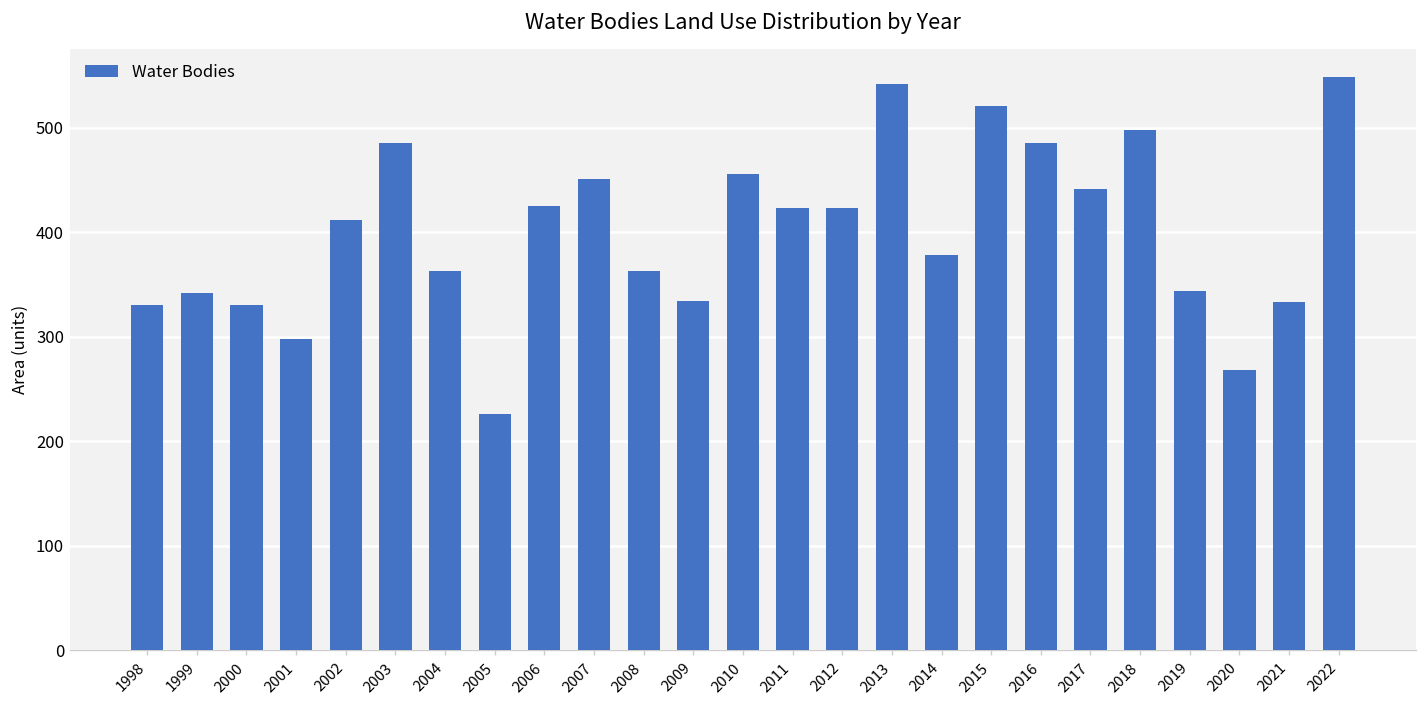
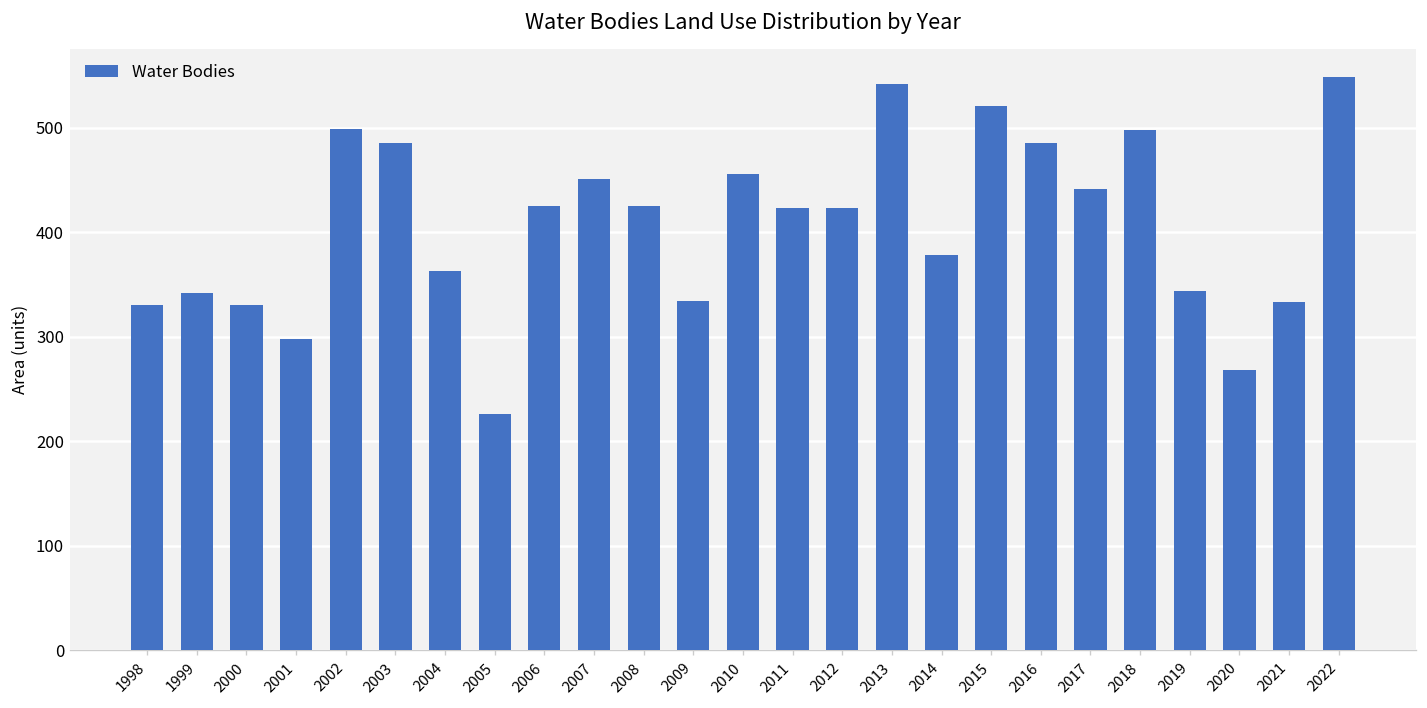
2002: 410 -> 500
2008: 360 -> 430
